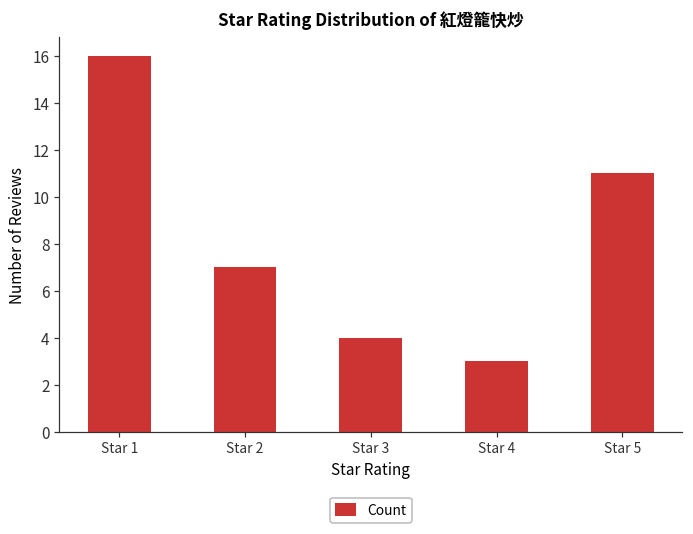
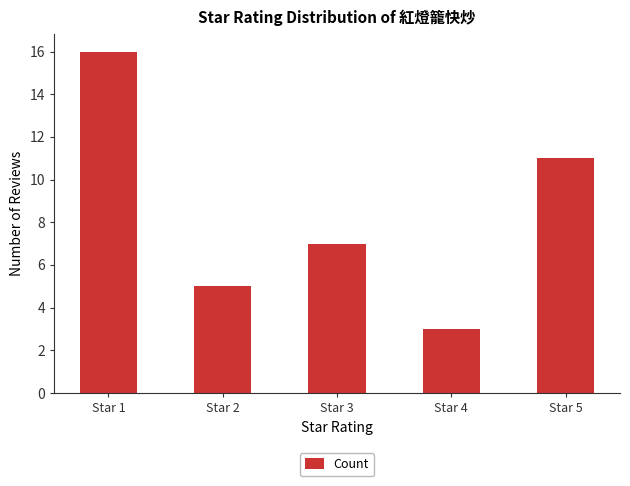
Star 2: 7 -> 5
Star 3: 4 -> 7
